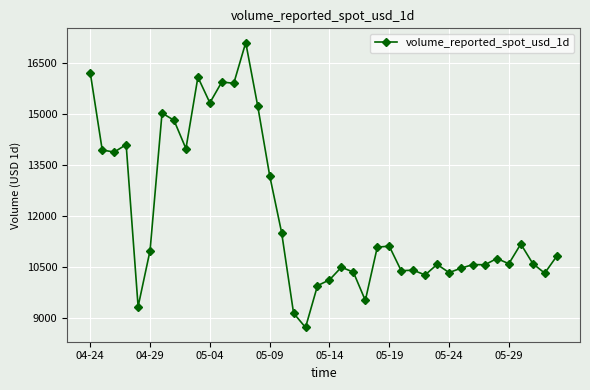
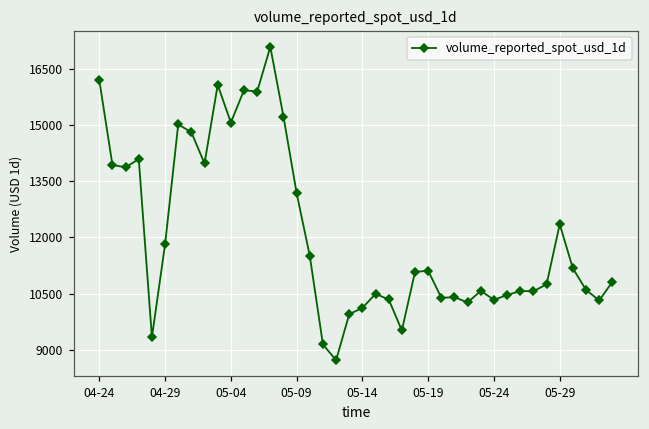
04-29: 11000 -> 11800
05-04: 15300 -> 15100
05-29: 10600 -> 12400
